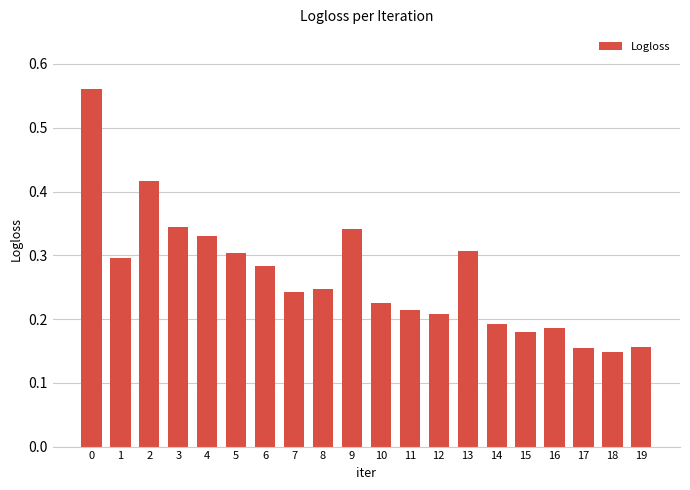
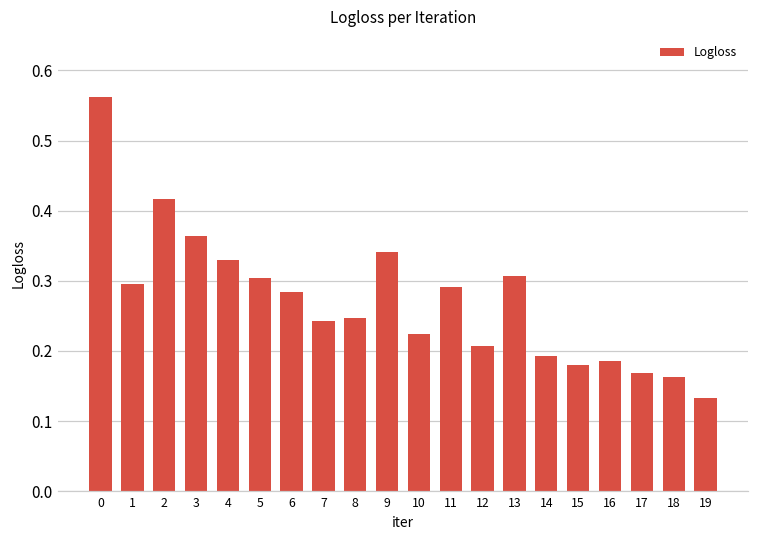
3: 0.34 -> 0.36
11: 0.21 -> 0.29
17: 0.15 -> 0.17
18: 0.15 -> 0.16
19: 0.16 -> 0.13
